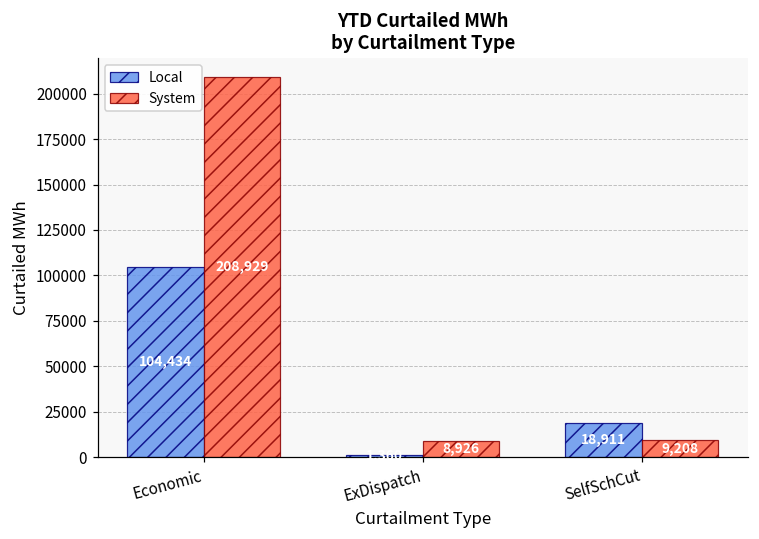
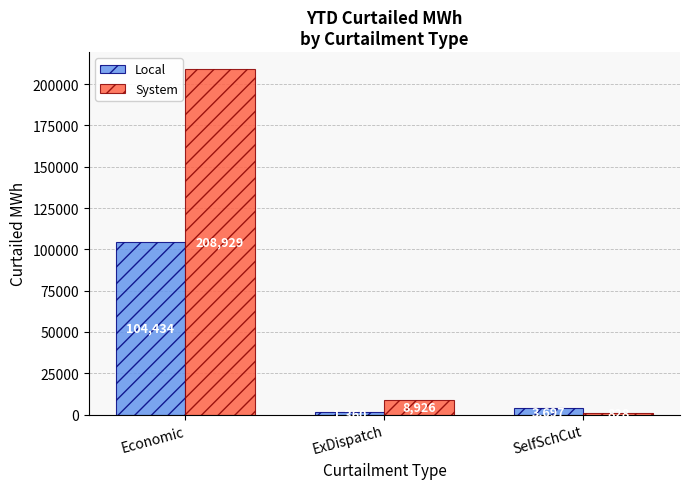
Local, SelfSchCut: 19000 -> 4000
System, SelfSchCut: 9000 -> 1000
